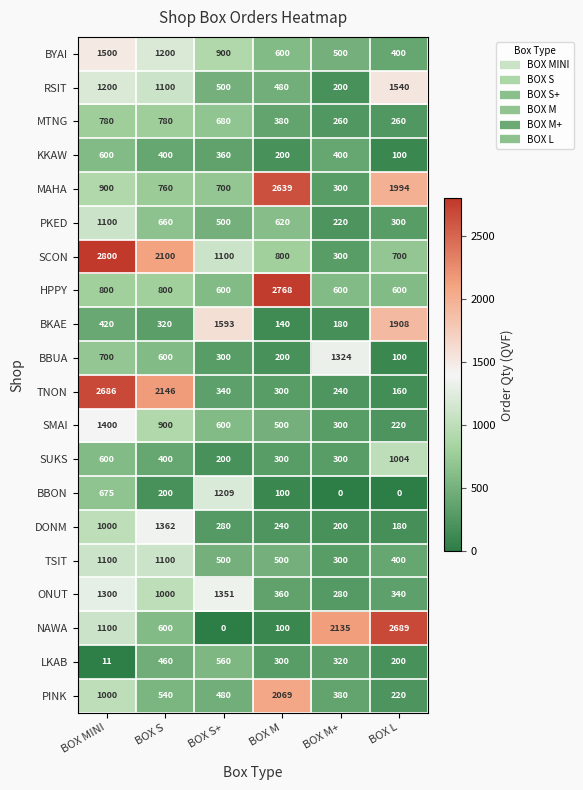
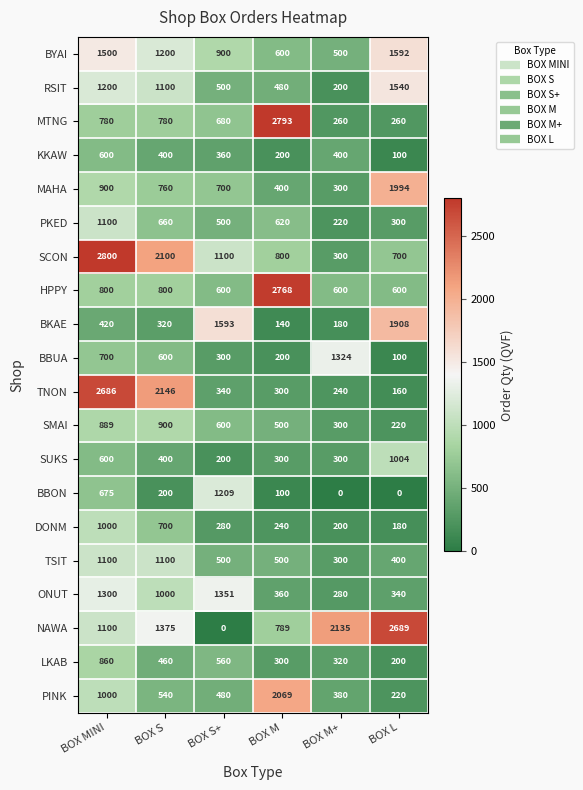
BYAI, BOX L: 400 -> 1592
MTNG, BOX M: 380 -> 2793
MAHA, BOX M: 2639 -> 400
SMAI, BOX MINI: 1400 -> 889
DONM, BOX S: 1362 -> 700
NAWA, BOX S: 600 -> 1375
NAWA, BOX M: 100 -> 789
LKAB, BOX MINI: 11 -> 860
